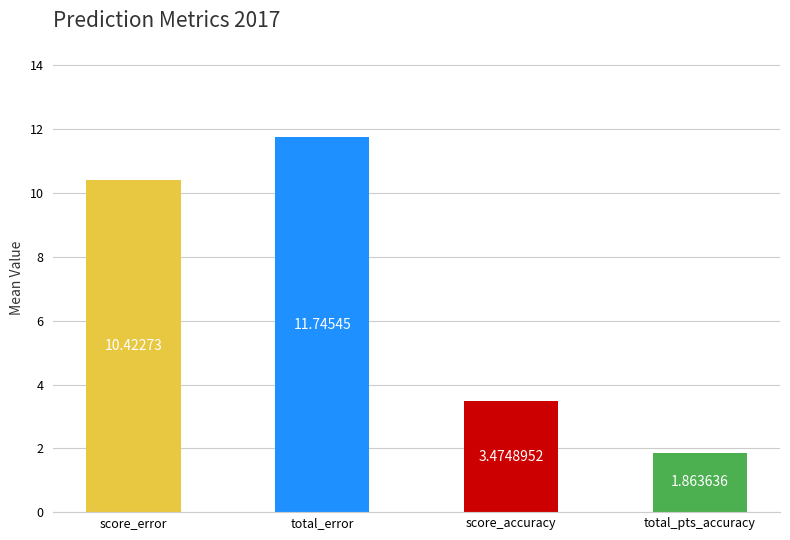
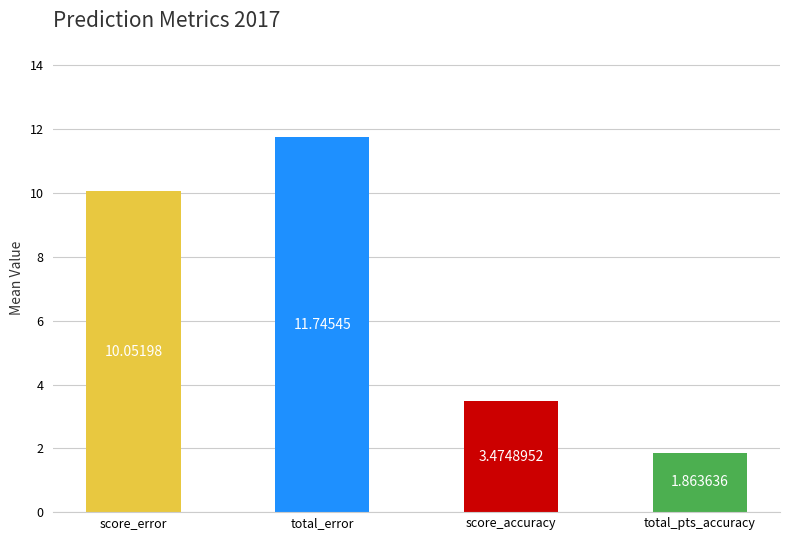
score_error: 10.42273 -> 10.05198
